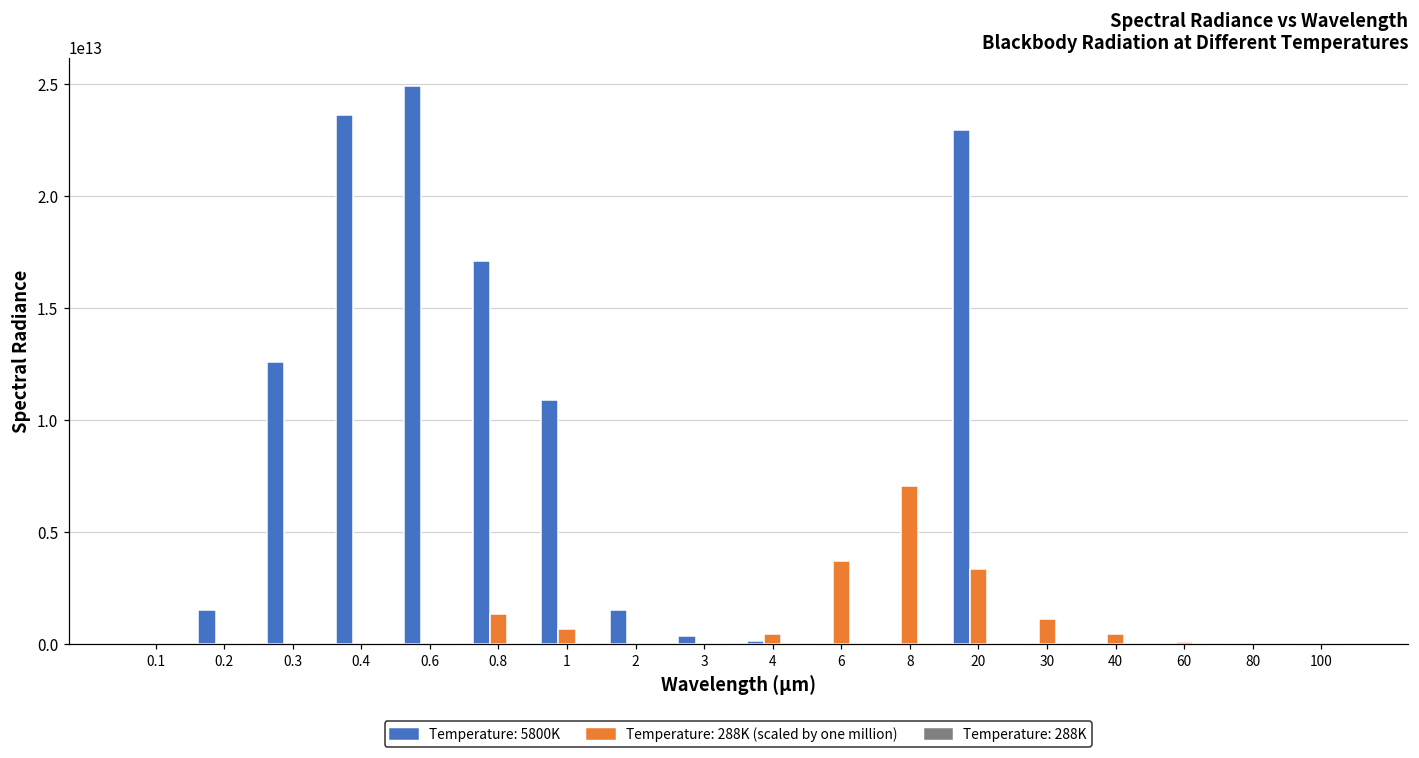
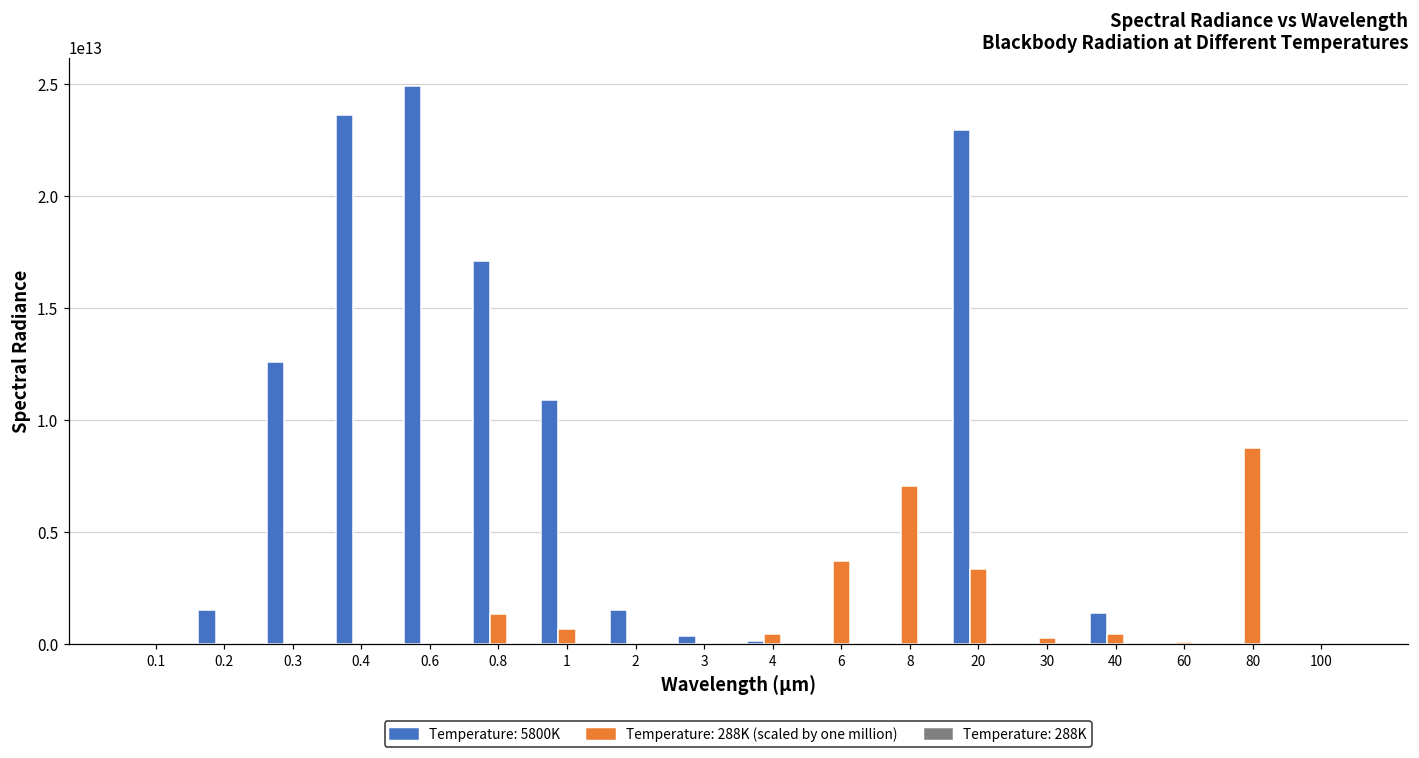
Temperature: 288K (scaled by one million), 30: 1100000000000 -> 300000000000
Temperature: 5800K, 40: 0 -> 1400000000000
Temperature: 288K (scaled by one million), 80: 0 -> 8800000000000
